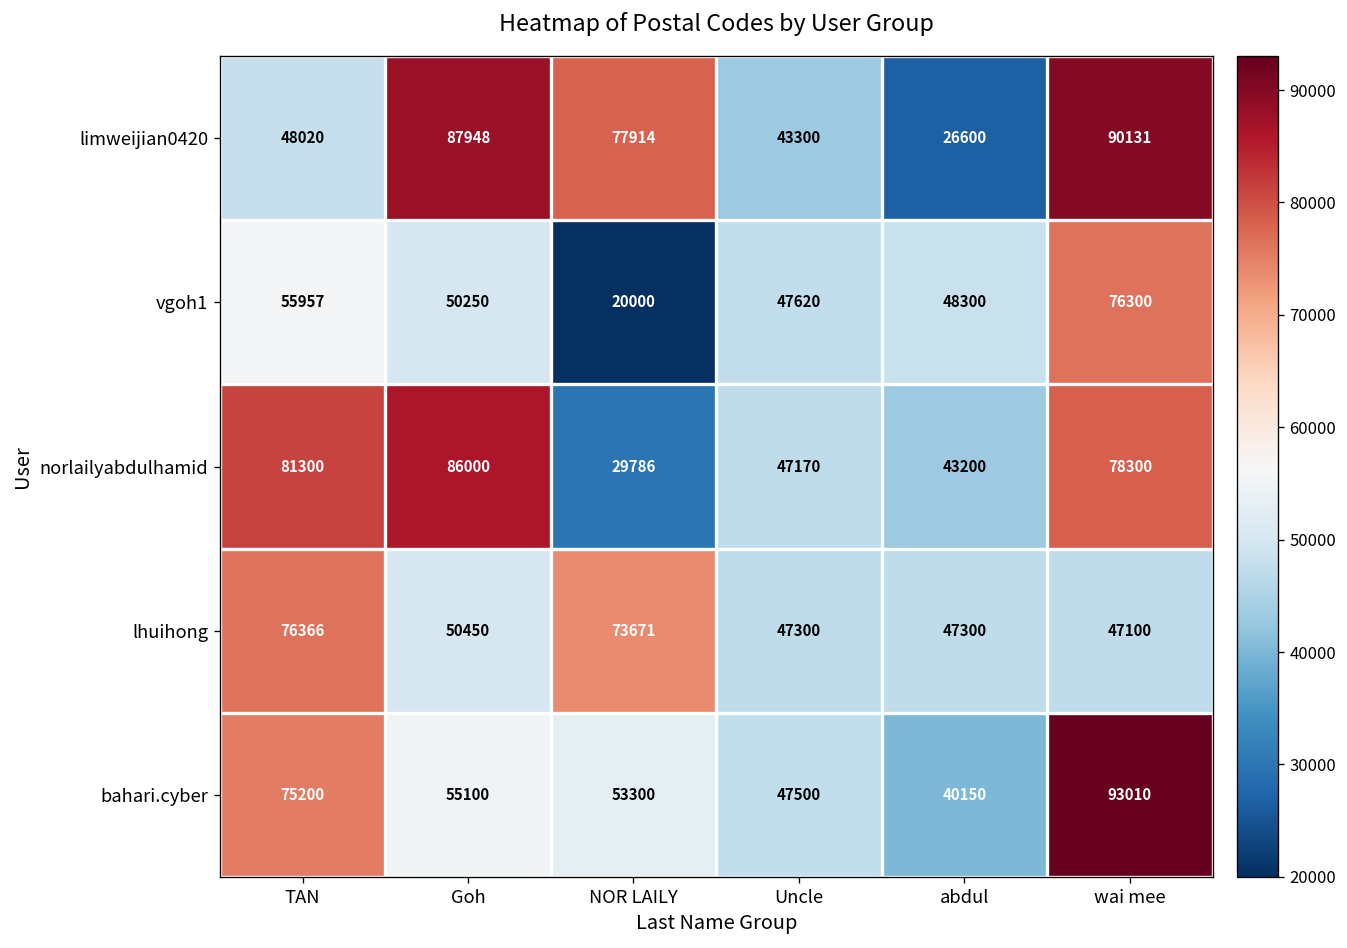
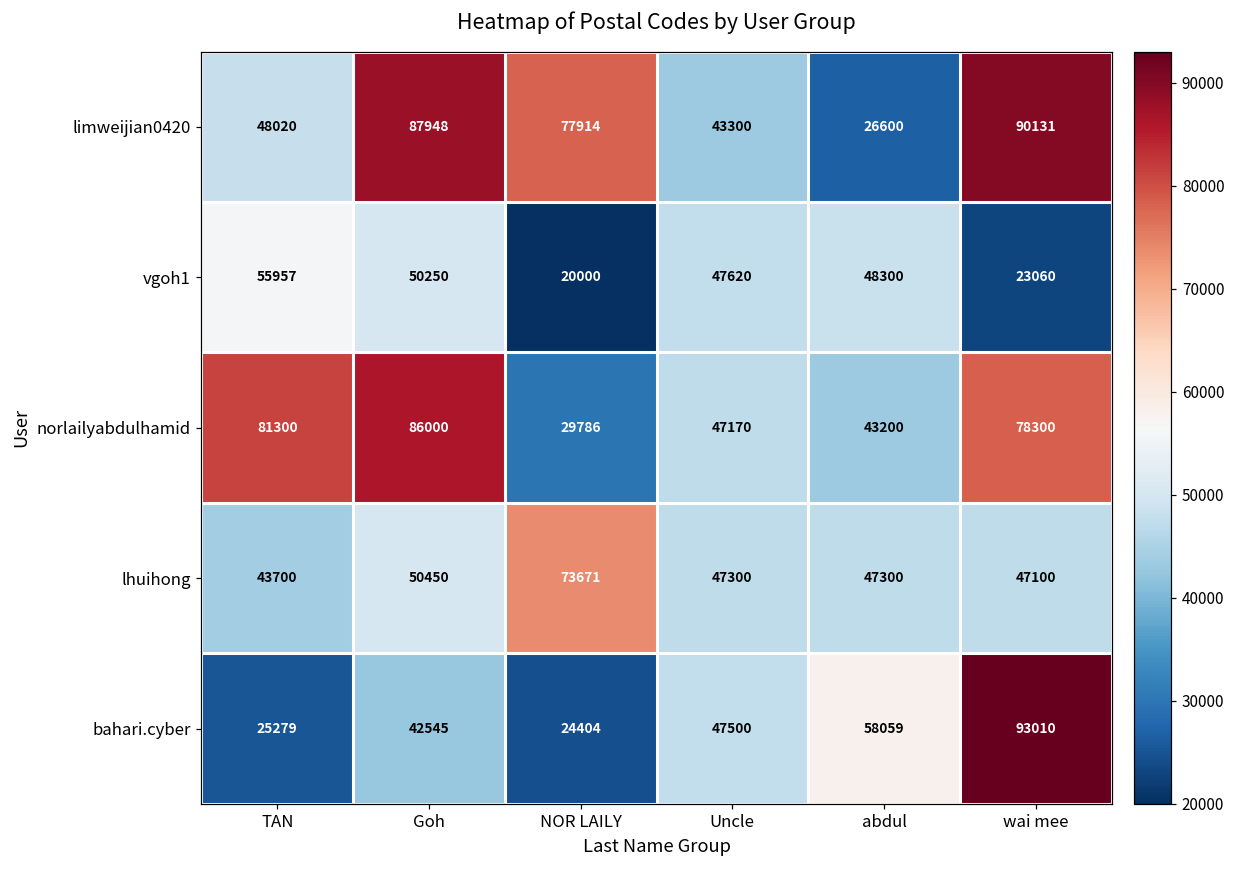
vgoh1, wai mee: 76300 -> 23060
lhuihong, TAN: 76366 -> 43700
bahari.cyber, TAN: 75200 -> 25279
bahari.cyber, Goh: 55100 -> 42545
bahari.cyber, NOR LAILY: 53300 -> 24404
bahari.cyber, abdul: 40150 -> 58059
